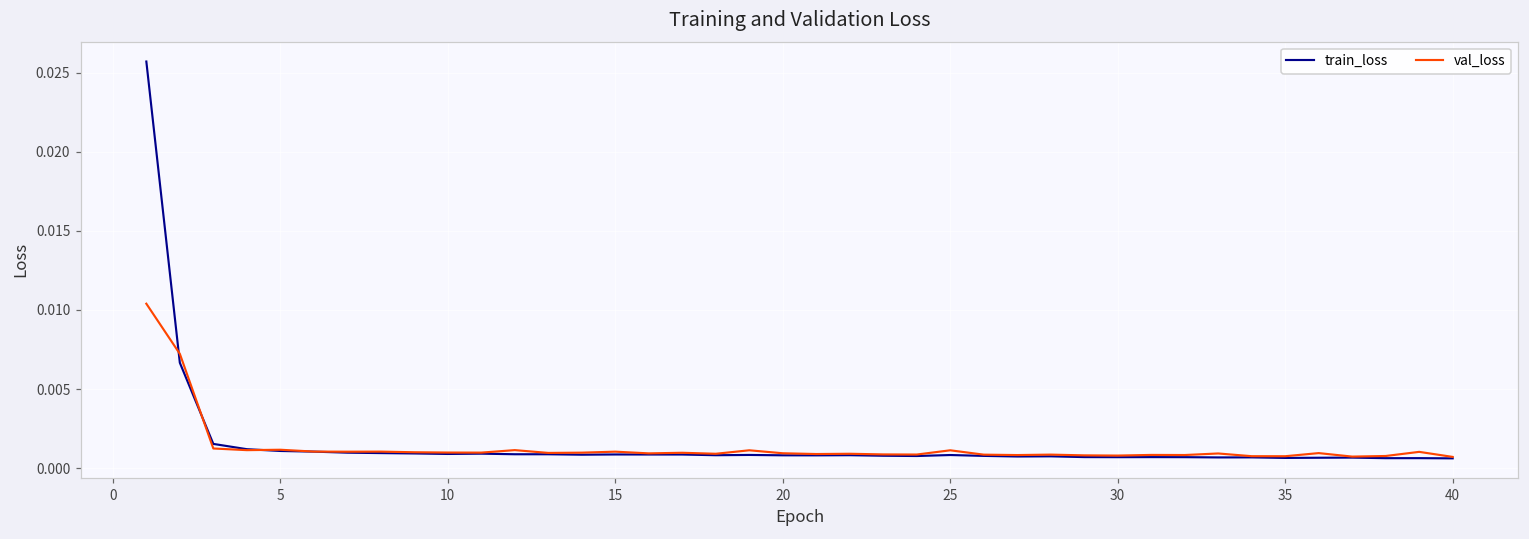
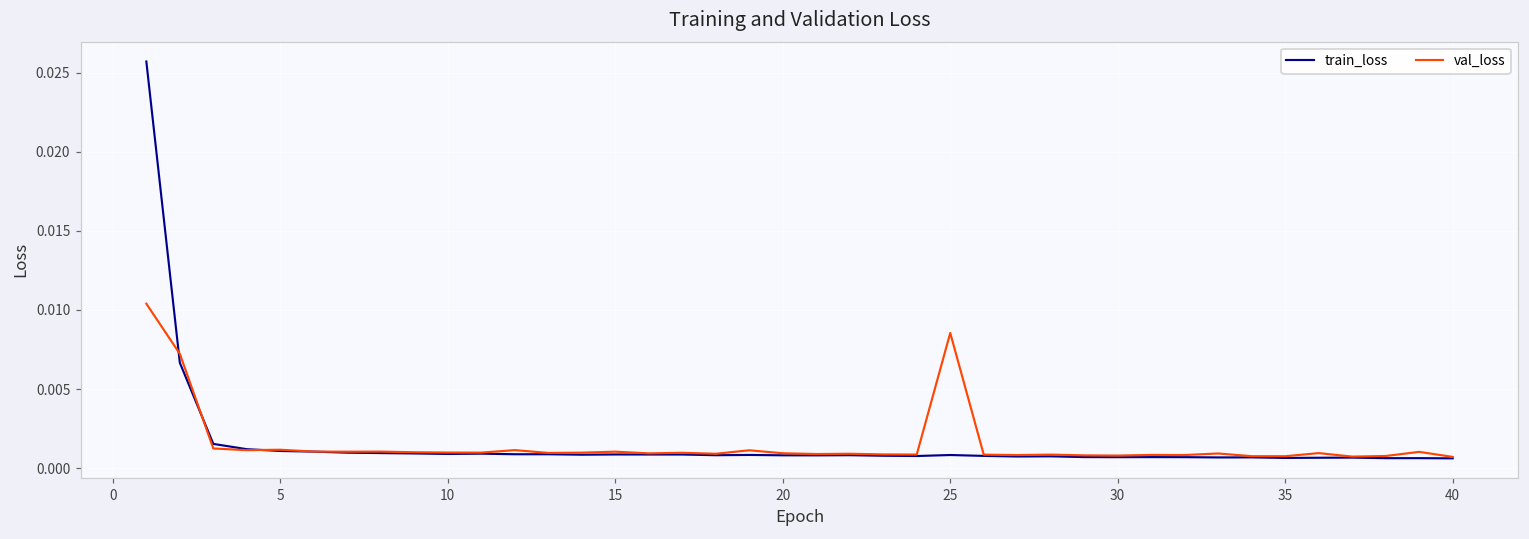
val_loss, 25: 0.0011 -> 0.0085
